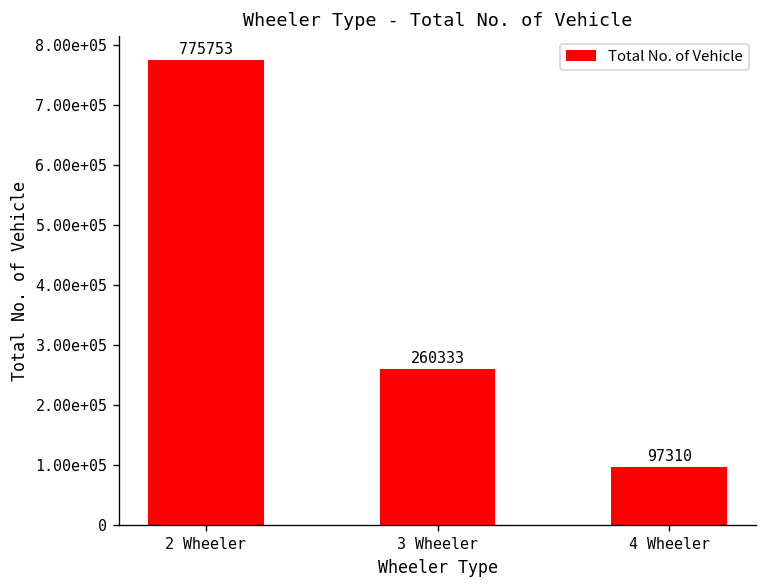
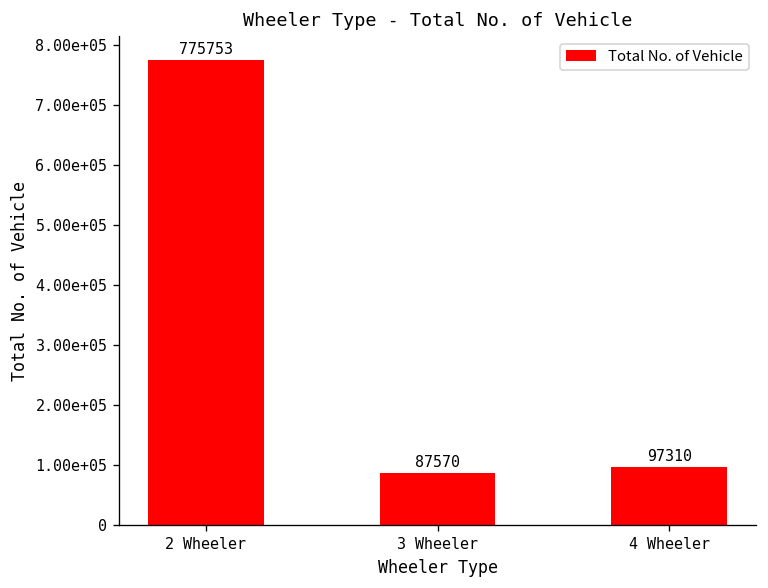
3 Wheeler: 260333 -> 87570
